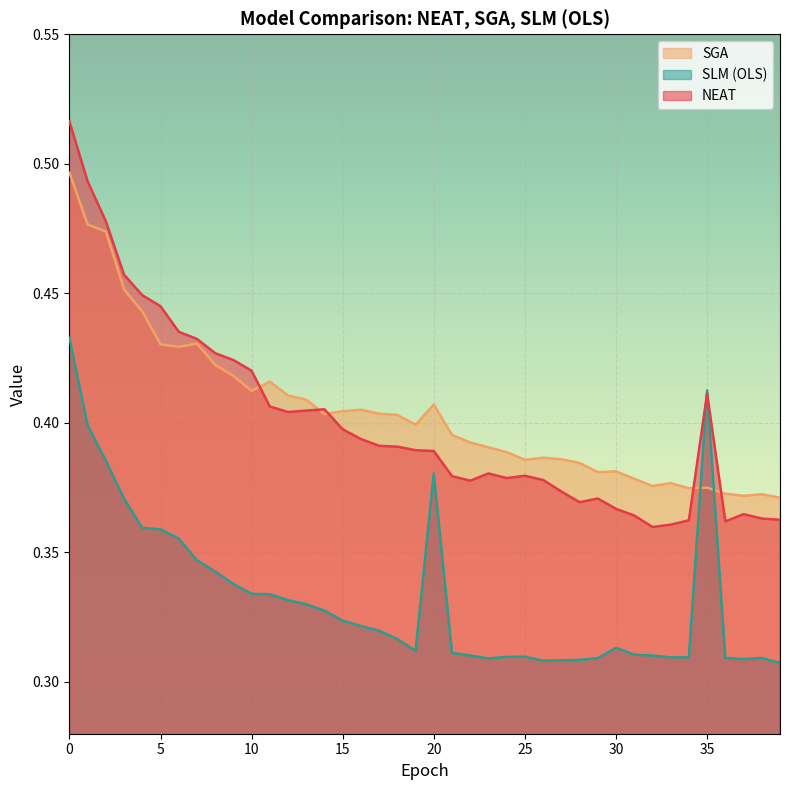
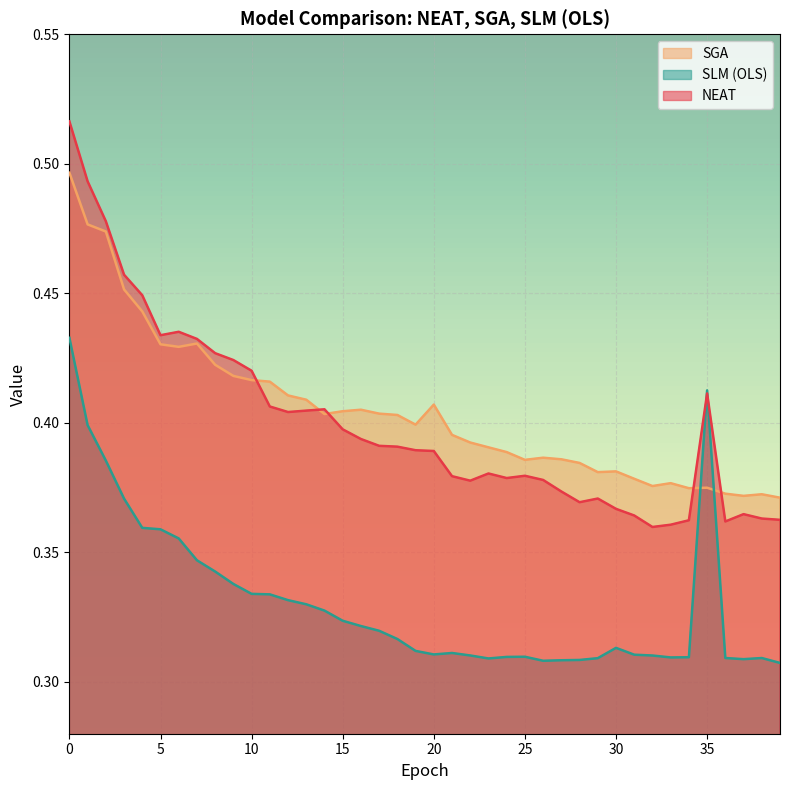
NEAT, 5: 0.445 -> 0.434
SGA, 10: 0.412 -> 0.417
SLM (OLS), 20: 0.380 -> 0.311
